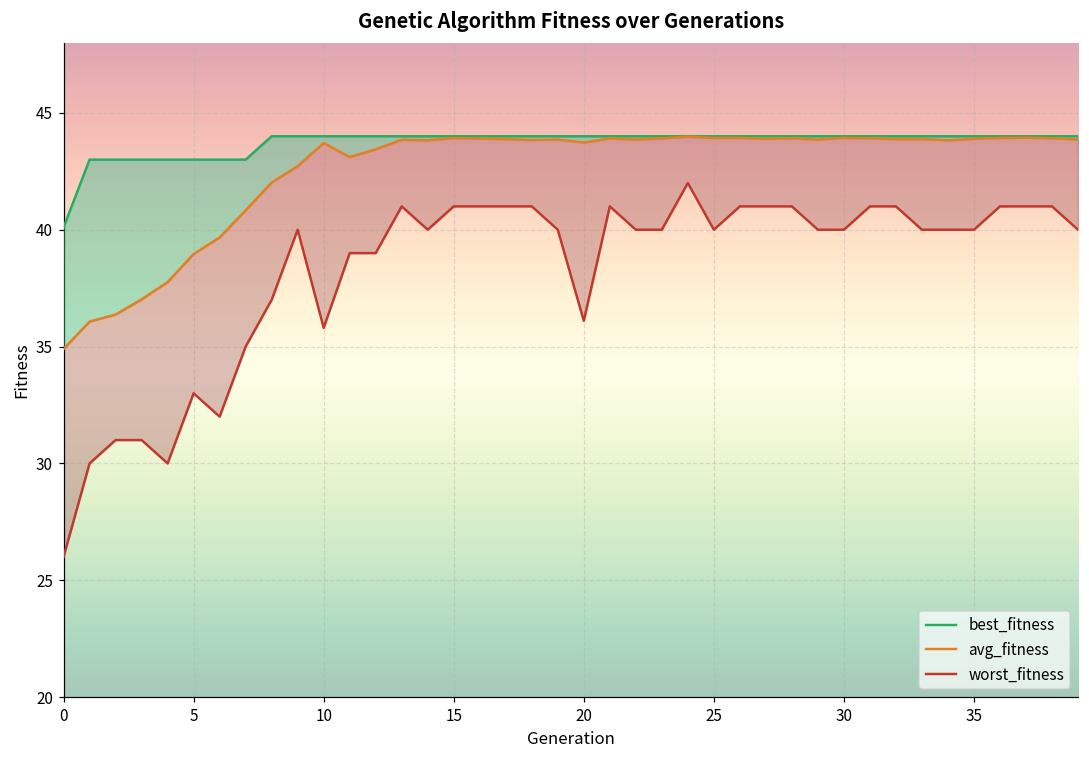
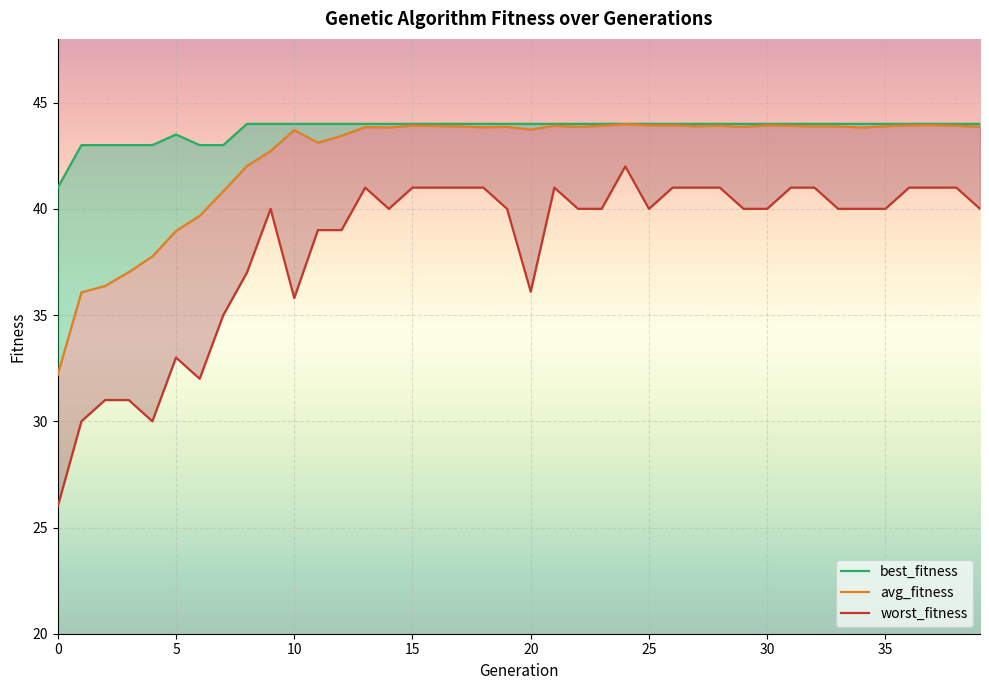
best_fitness, 0: 40.1 -> 41.0
avg_fitness, 0: 34.9 -> 32.2
best_fitness, 5: 43.0 -> 43.5
